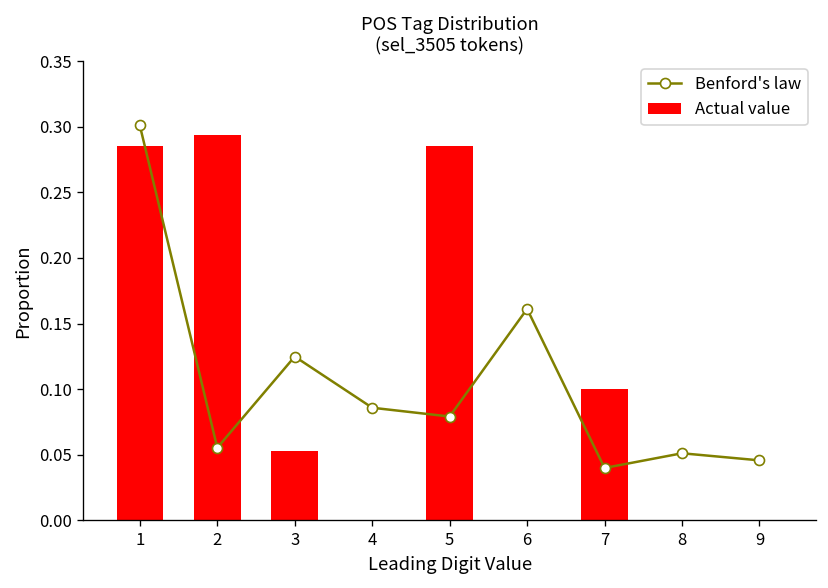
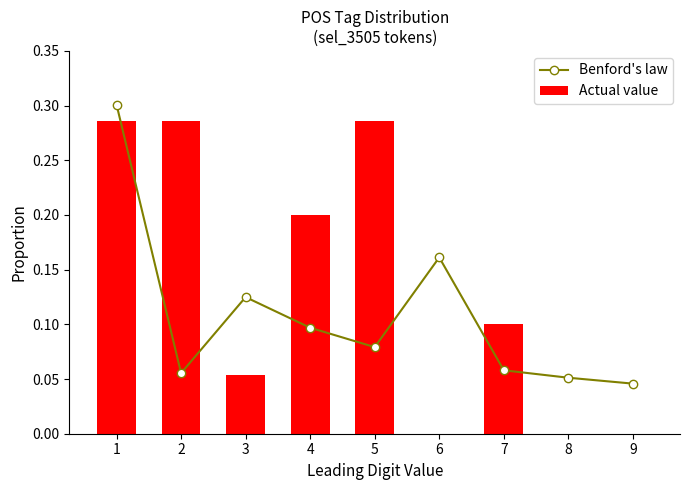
Actual value, 2: 0.294 -> 0.286
Actual value, 4: 0.0 -> 0.2
Benford's law, 4: 0.086 -> 0.097
Benford's law, 7: 0.040 -> 0.058
